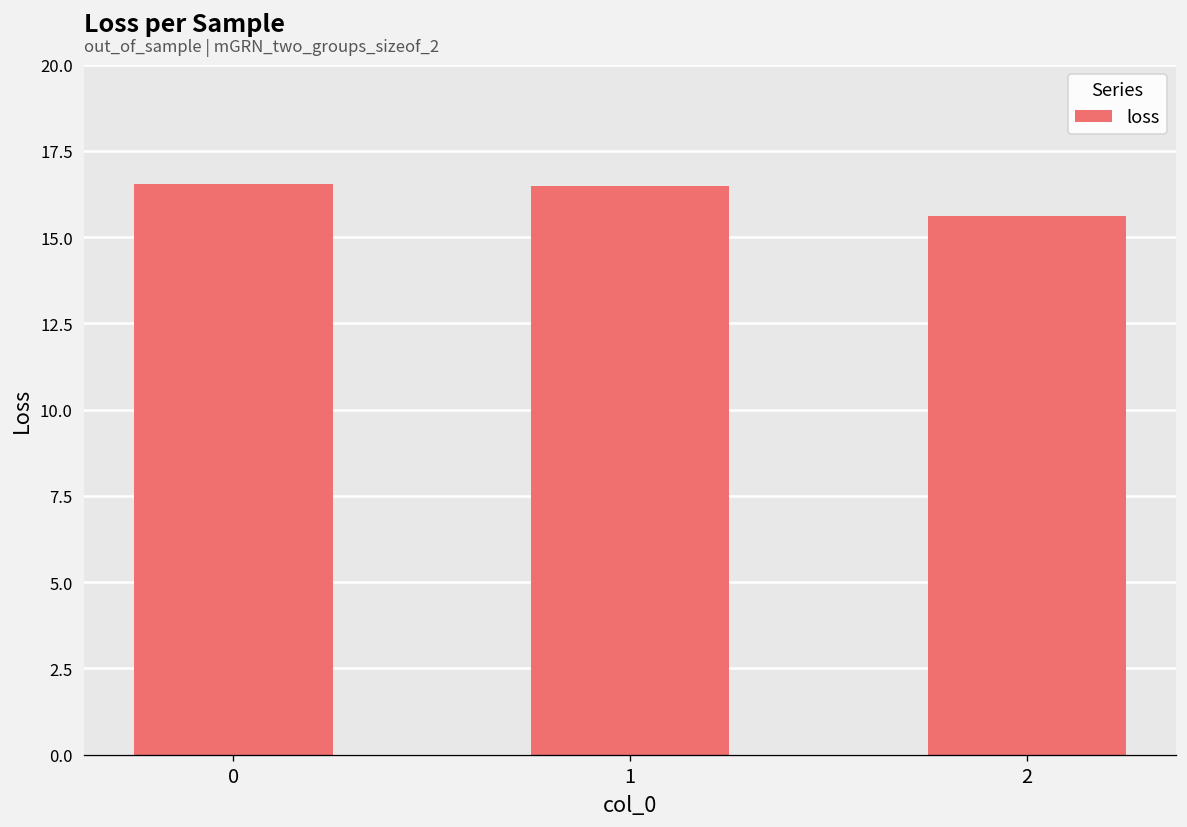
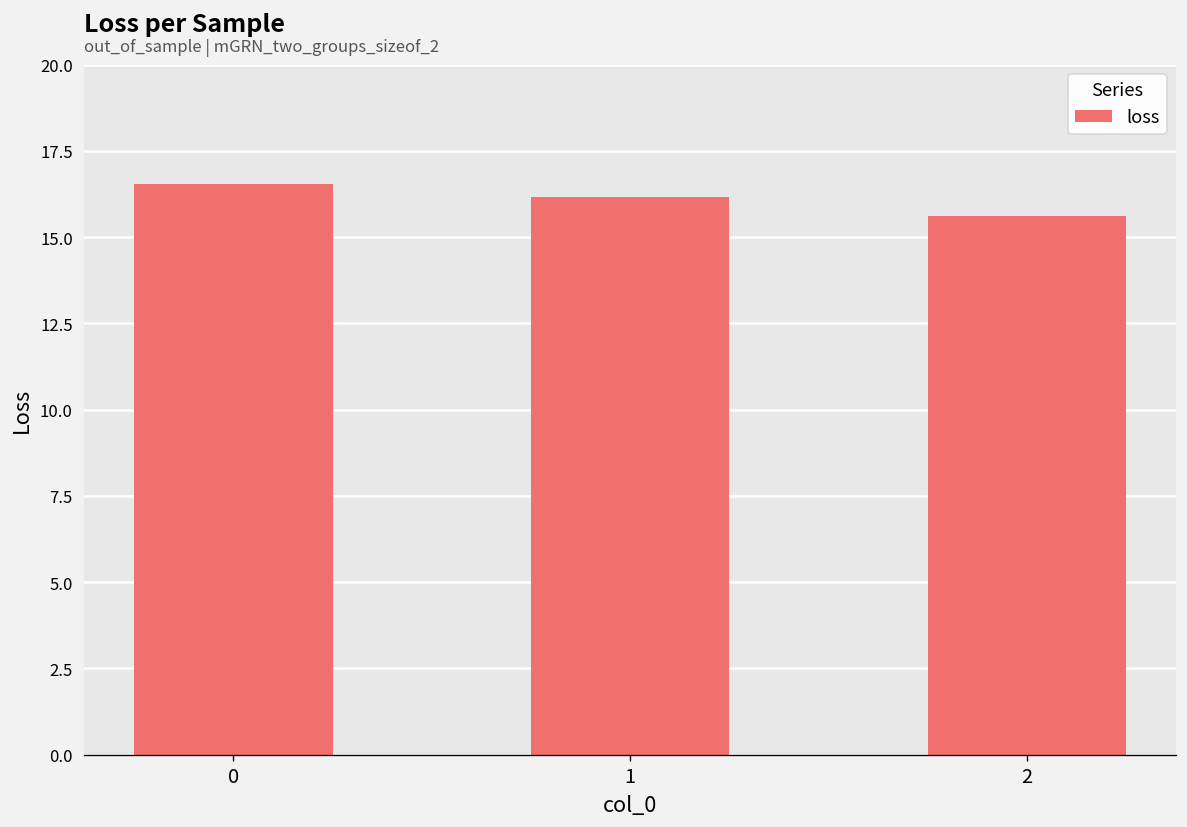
1: 16.5 -> 16.2
